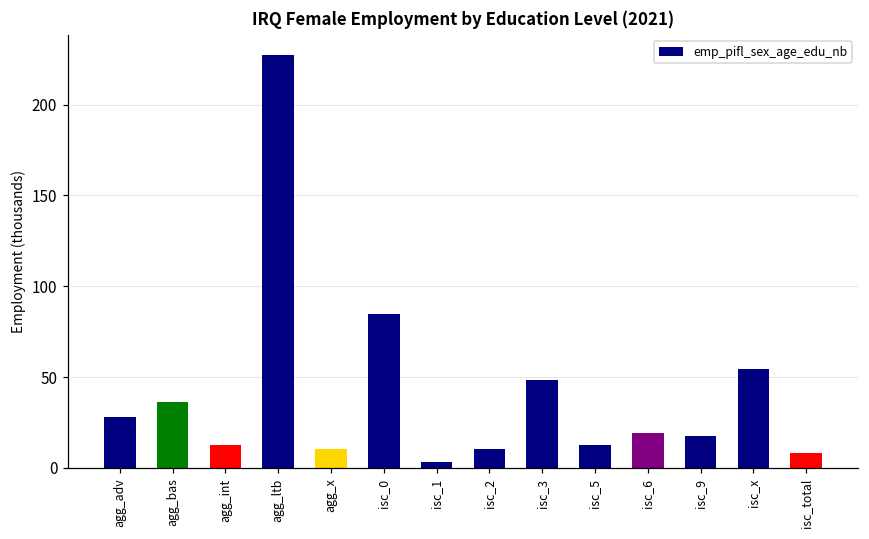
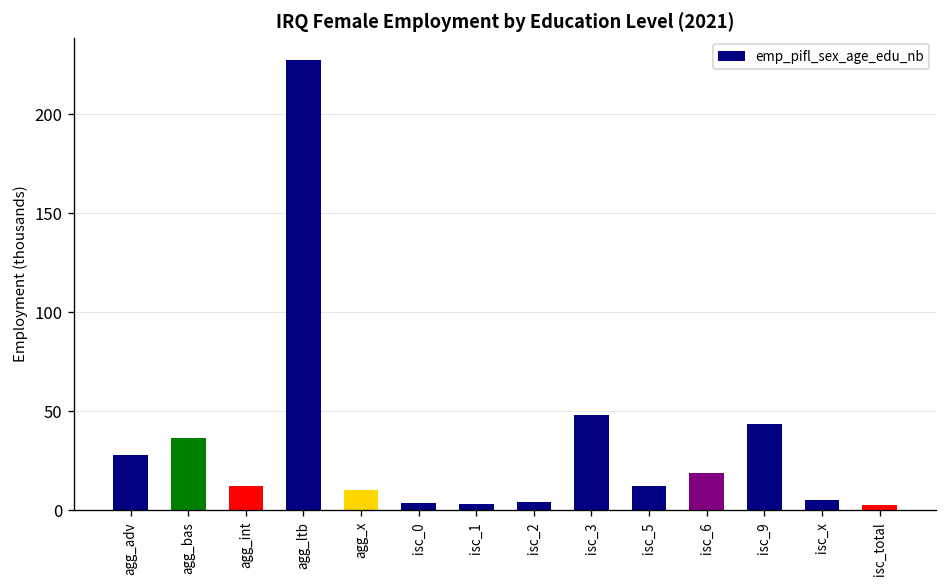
isc_0: 85 -> 4
isc_2: 10 -> 4
isc_9: 18 -> 44
isc_x: 54 -> 5
isc_total: 8 -> 3
